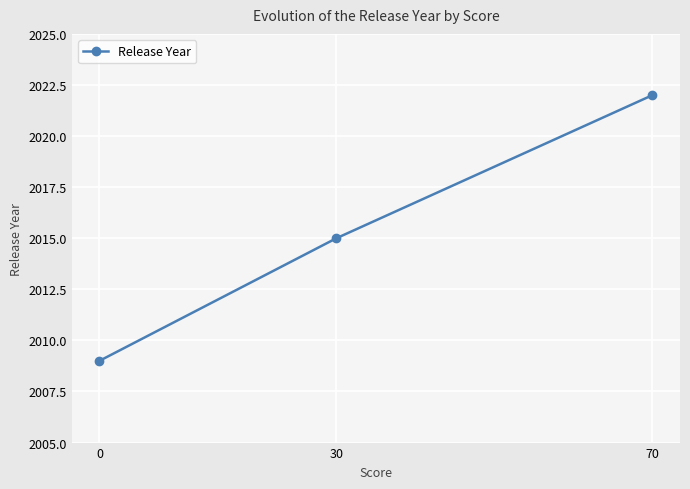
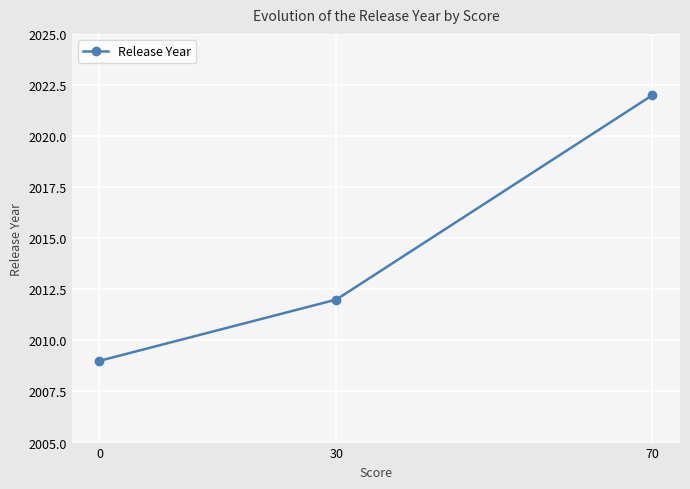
30: 2015 -> 2012
